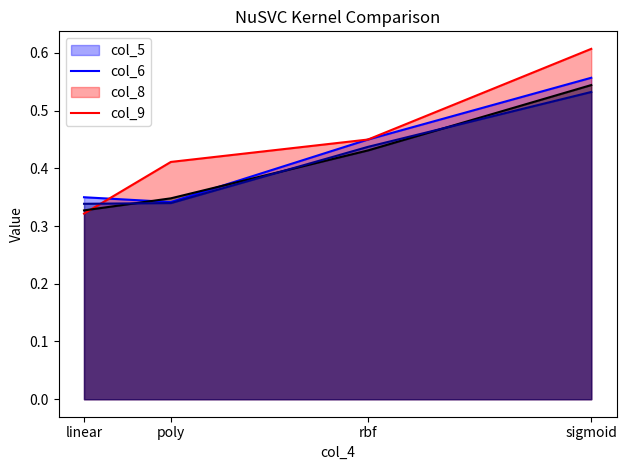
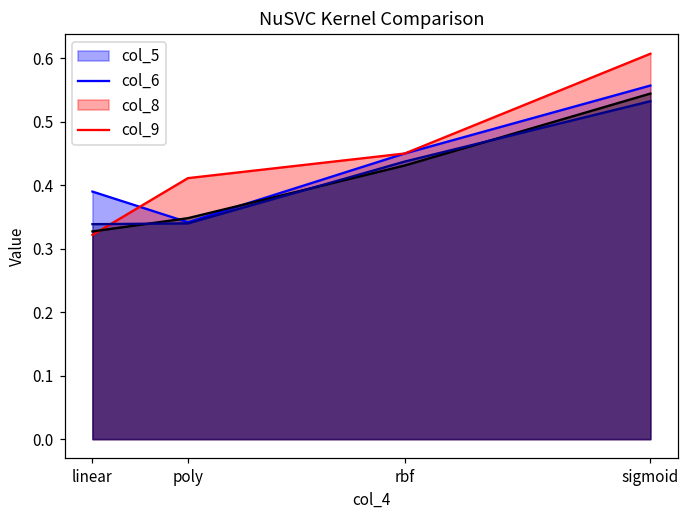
col_5, linear: 0.35 -> 0.39
